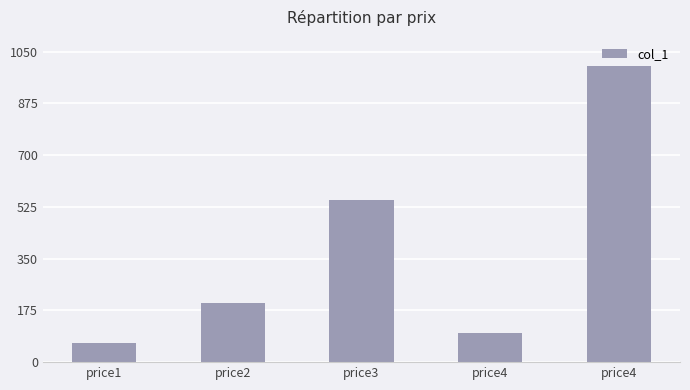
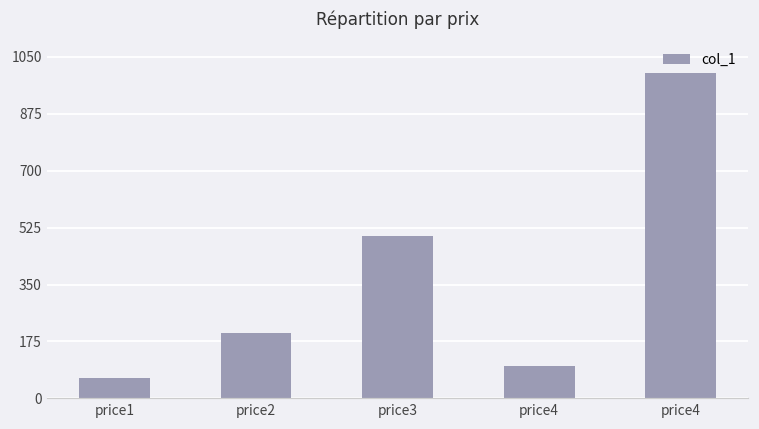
price3: 550 -> 500
